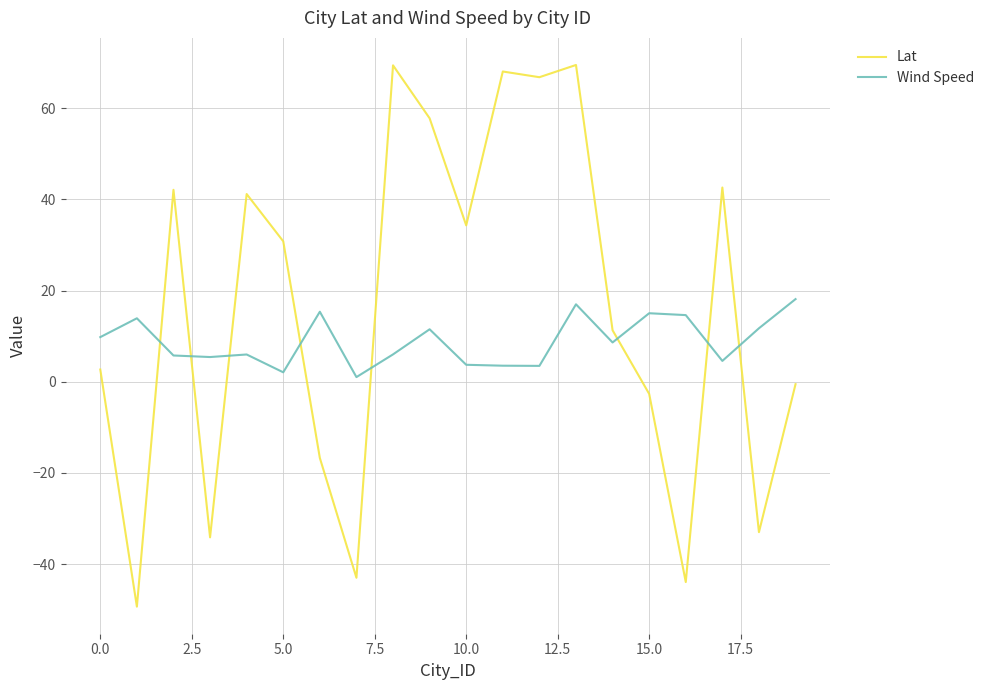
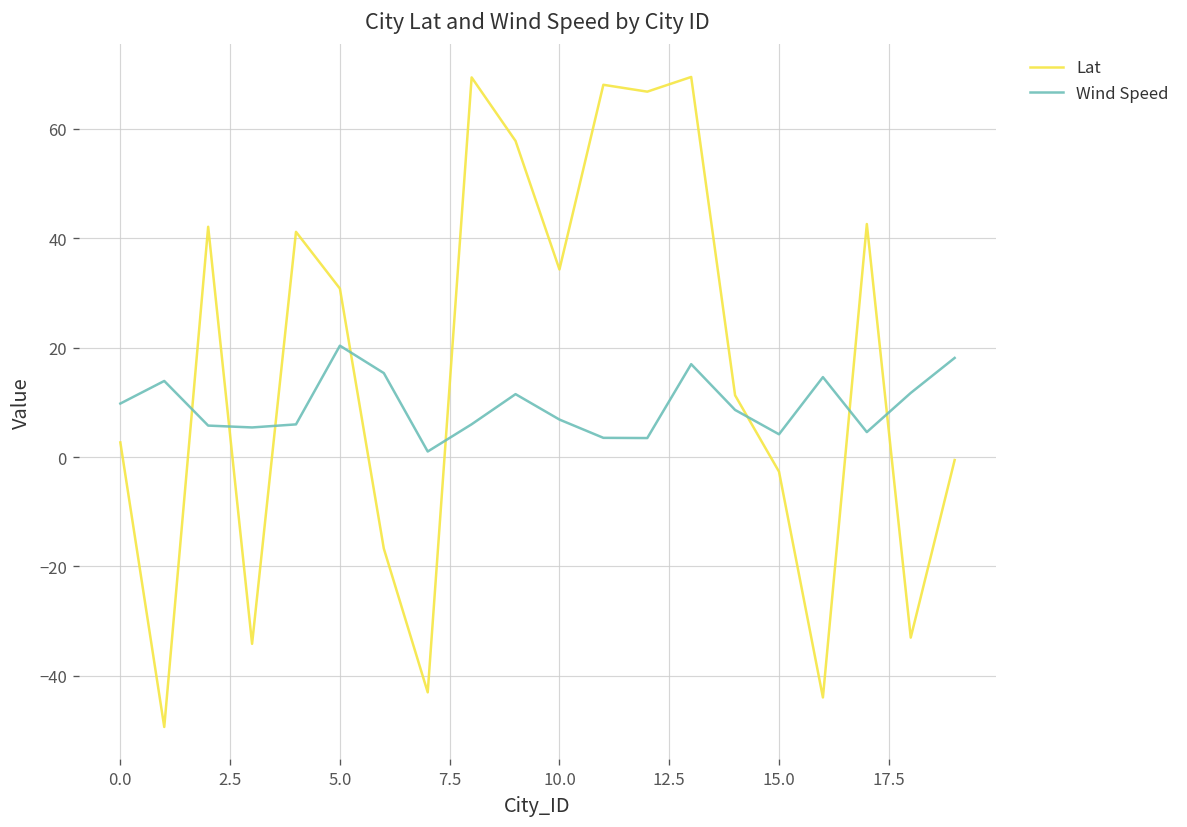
Wind Speed, 5.0: 2 -> 20
Wind Speed, 10.0: 4 -> 7
Wind Speed, 15.0: 15 -> 4
